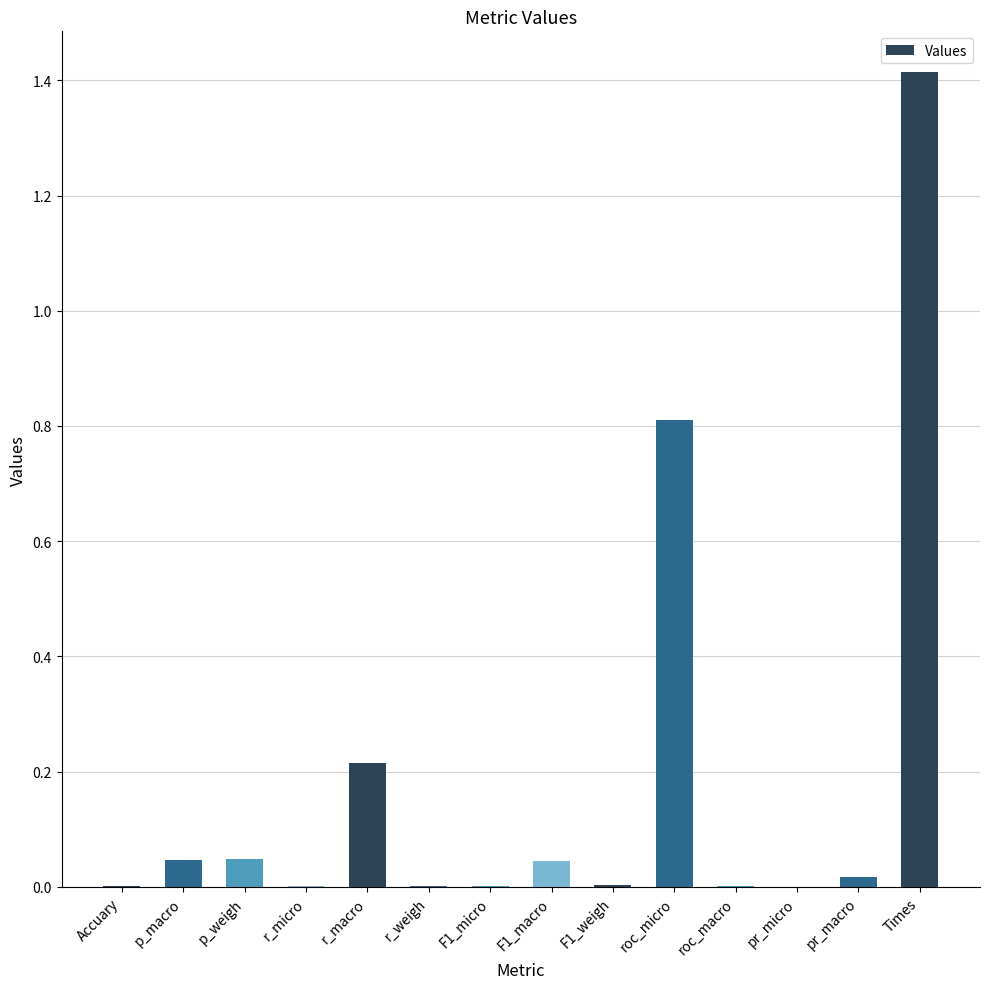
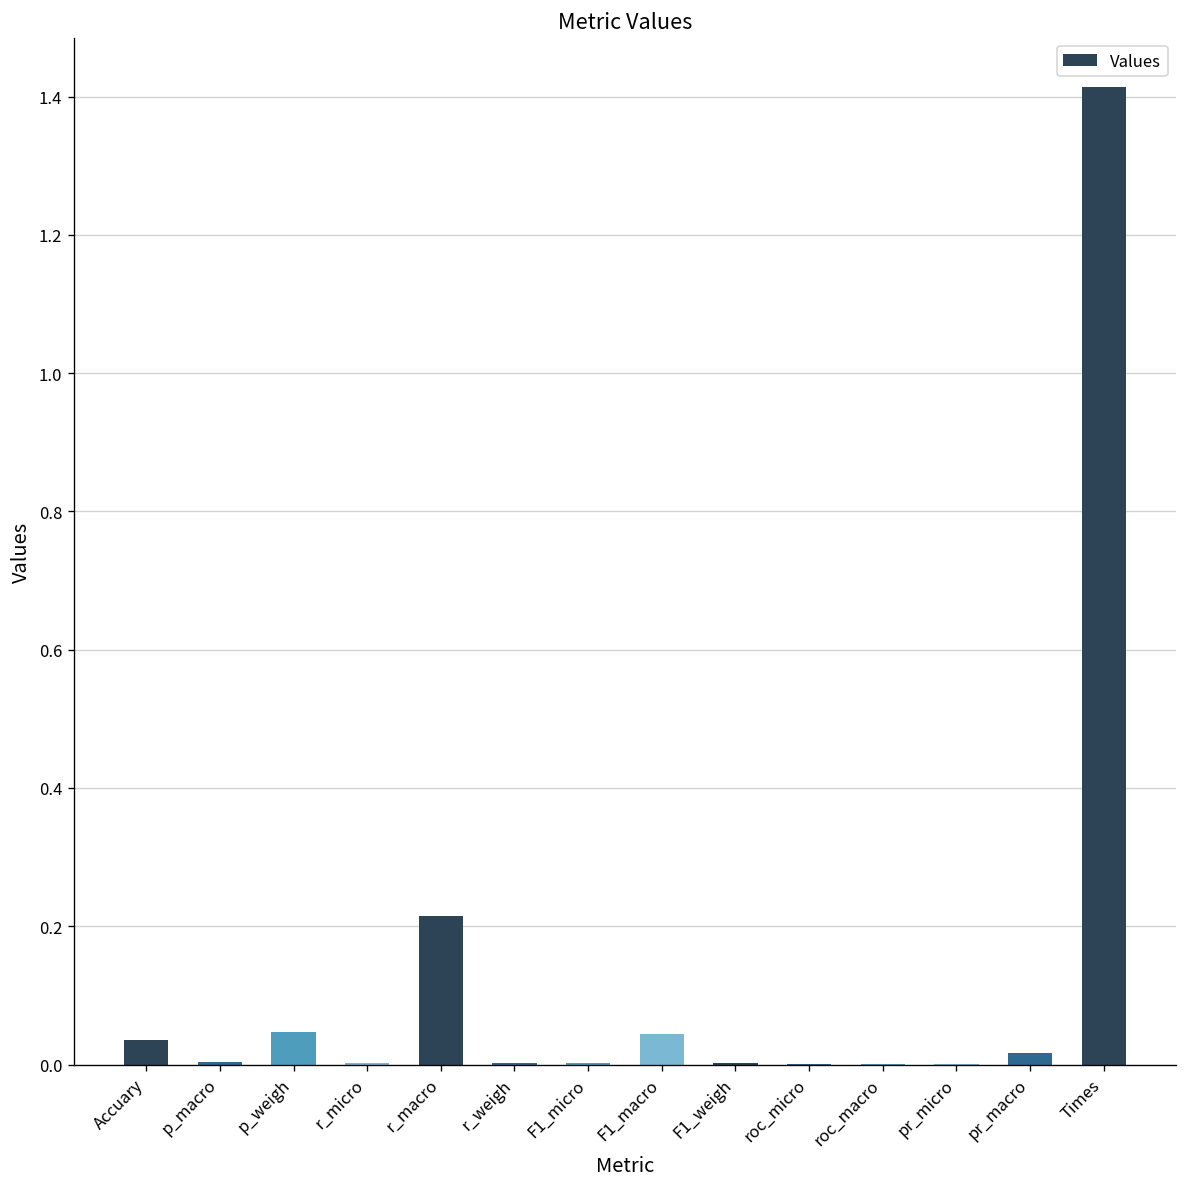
Accuary: 0.00 -> 0.04
p_macro: 0.05 -> 0.00
roc_micro: 0.81 -> 0.00
